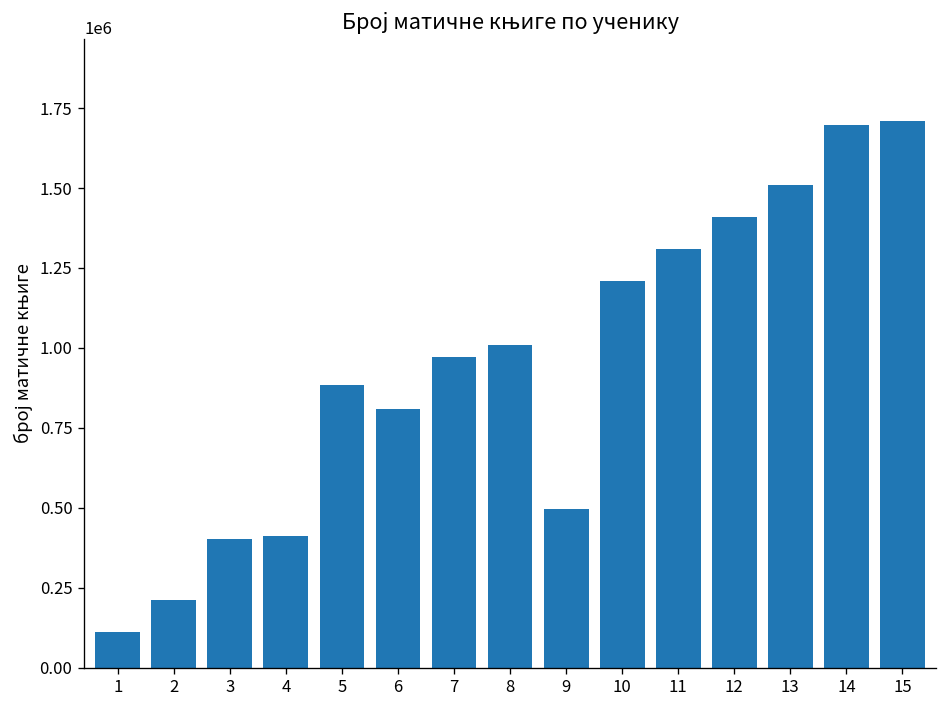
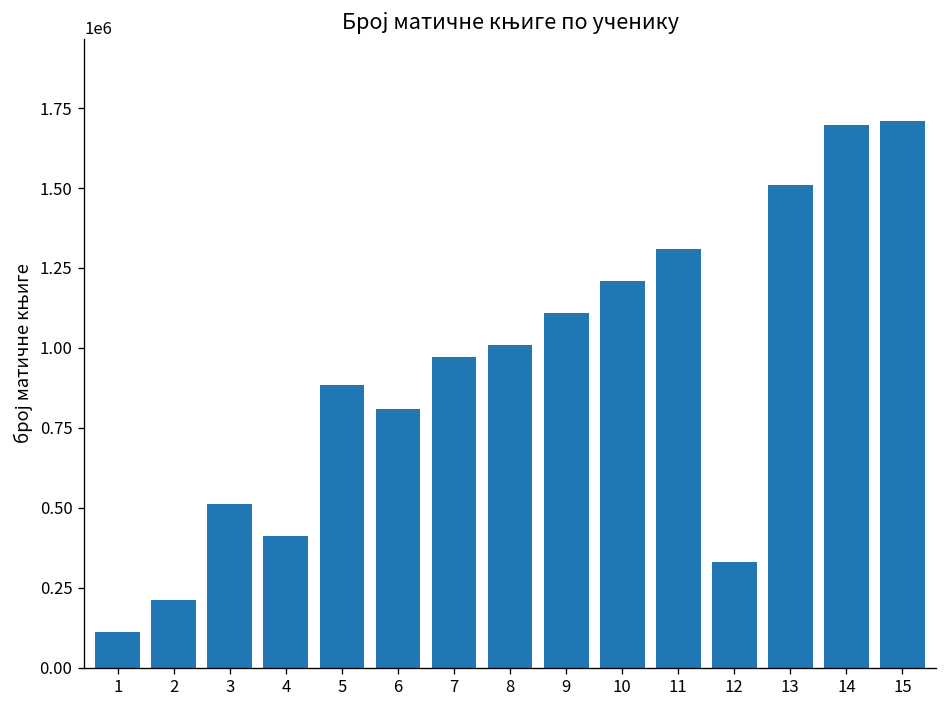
3: 400000 -> 510000
9: 500000 -> 1110000
12: 1410000 -> 330000
